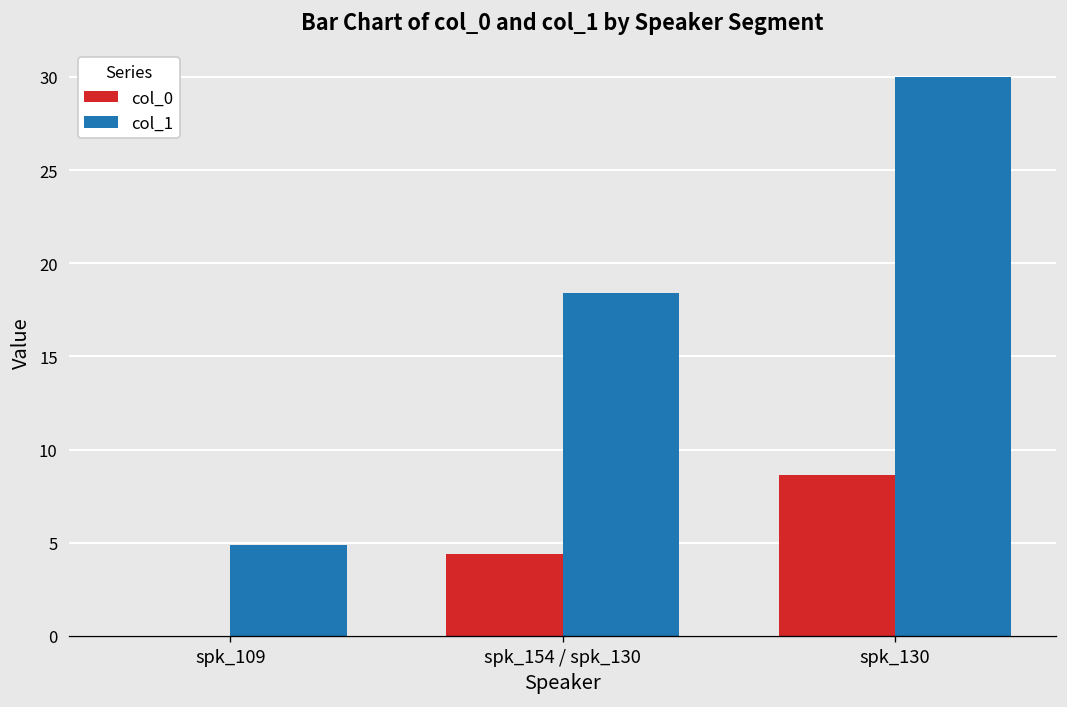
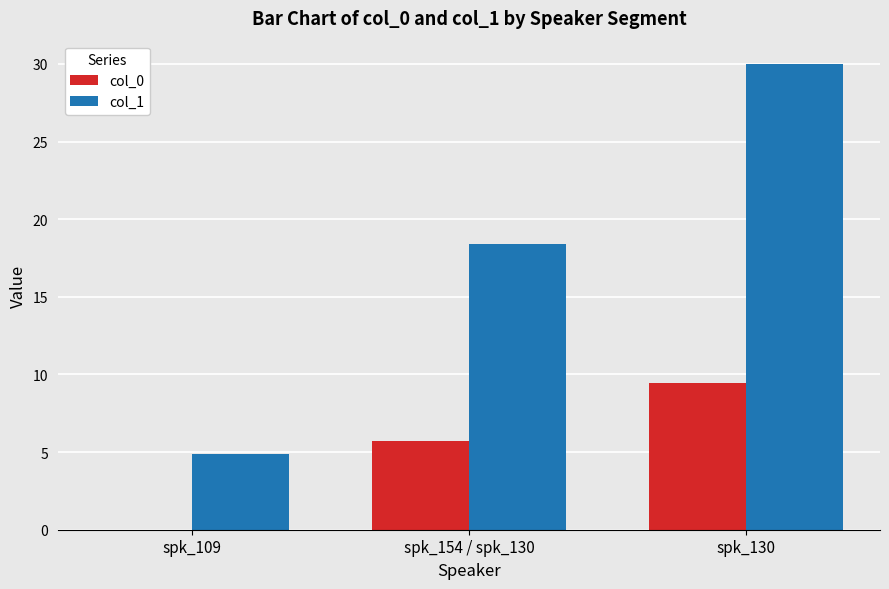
col_0, spk_154 / spk_130: 4.4 -> 5.7
col_0, spk_130: 8.7 -> 9.4
